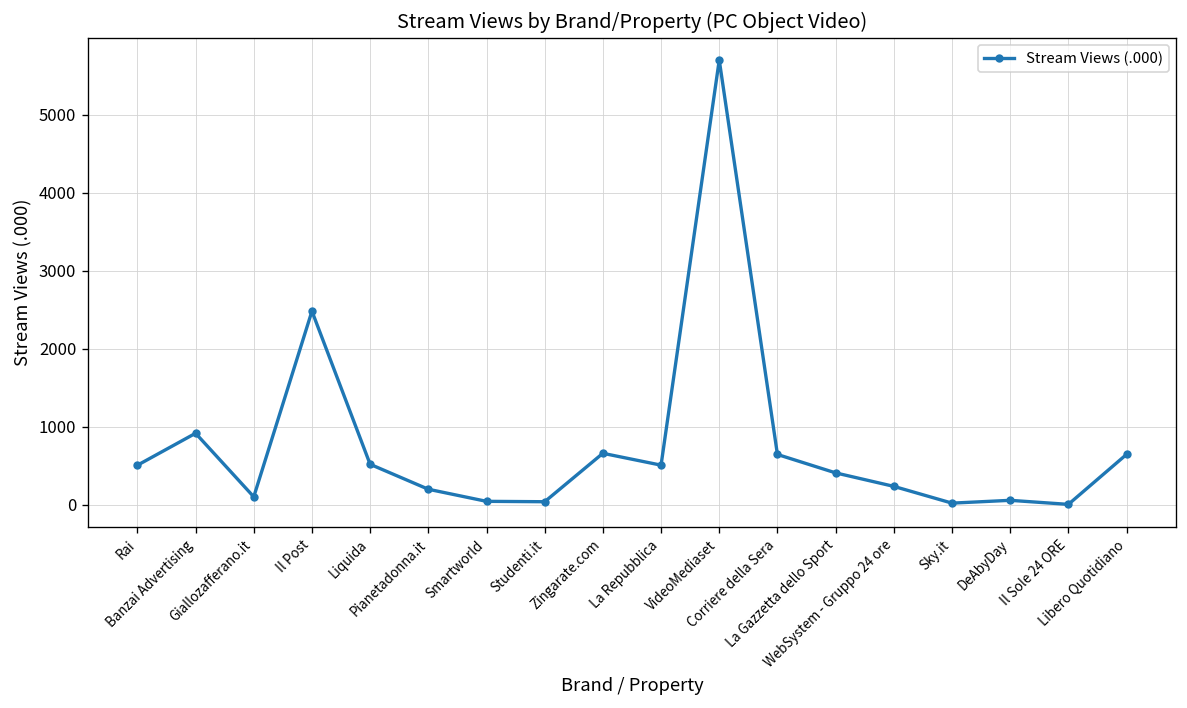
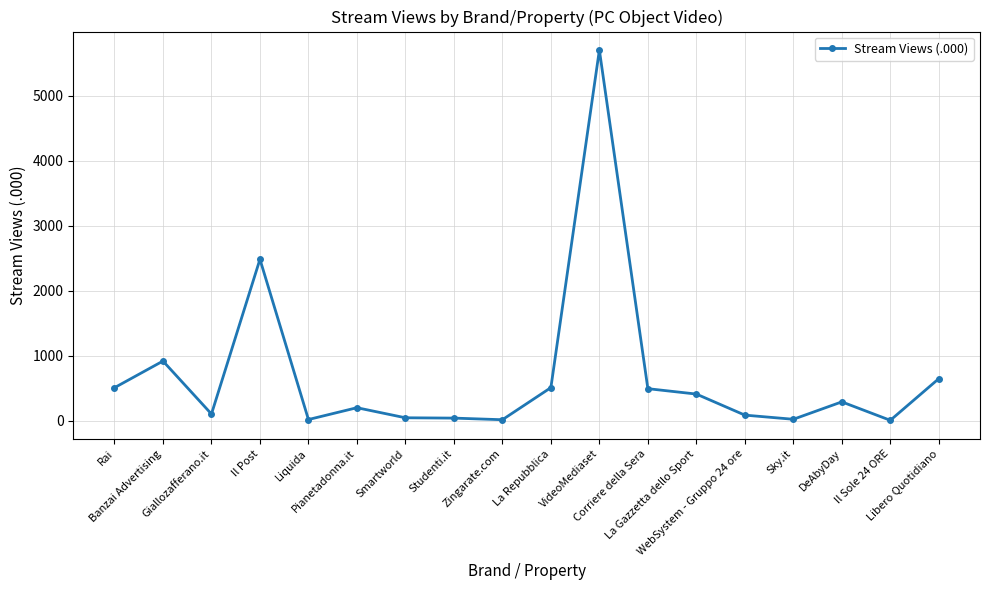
Liquida: 500 -> 0
Zingarate.com: 700 -> 0
Corriere della Sera: 600 -> 500
WebSystem - Gruppo 24 ore: 200 -> 100
DeAbyDay: 100 -> 300
